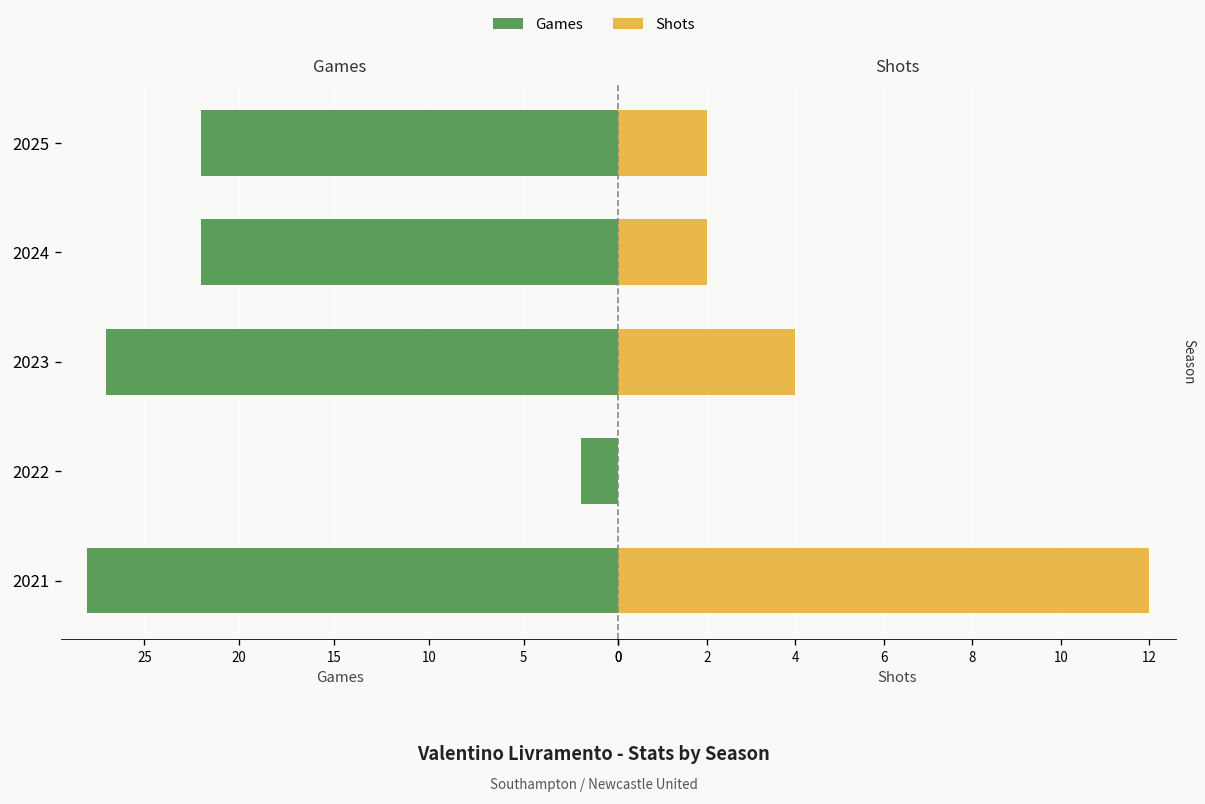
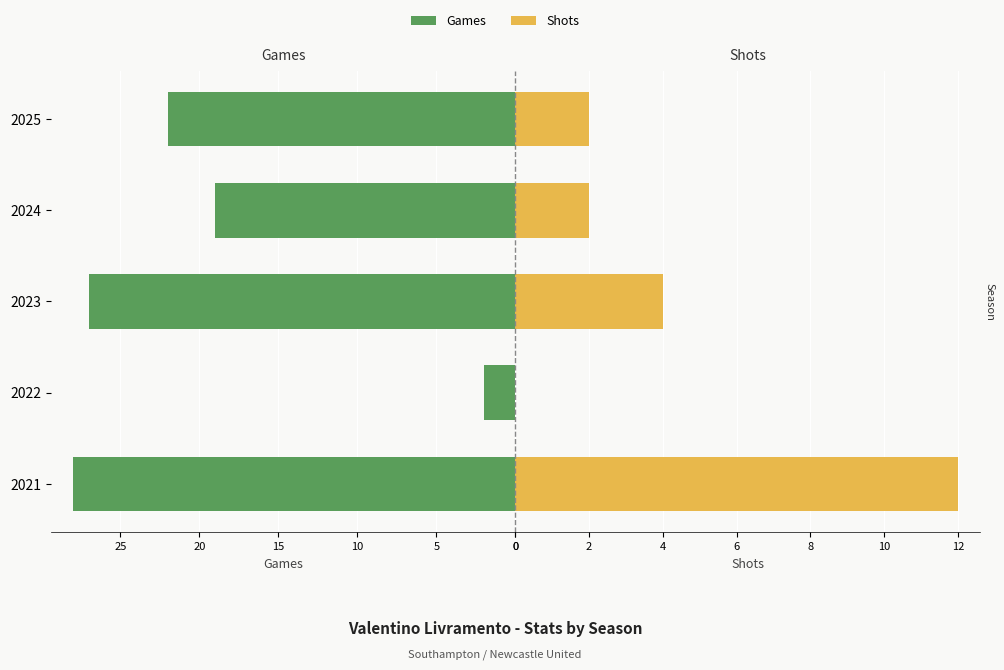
Games, 2024: 22 -> 19
